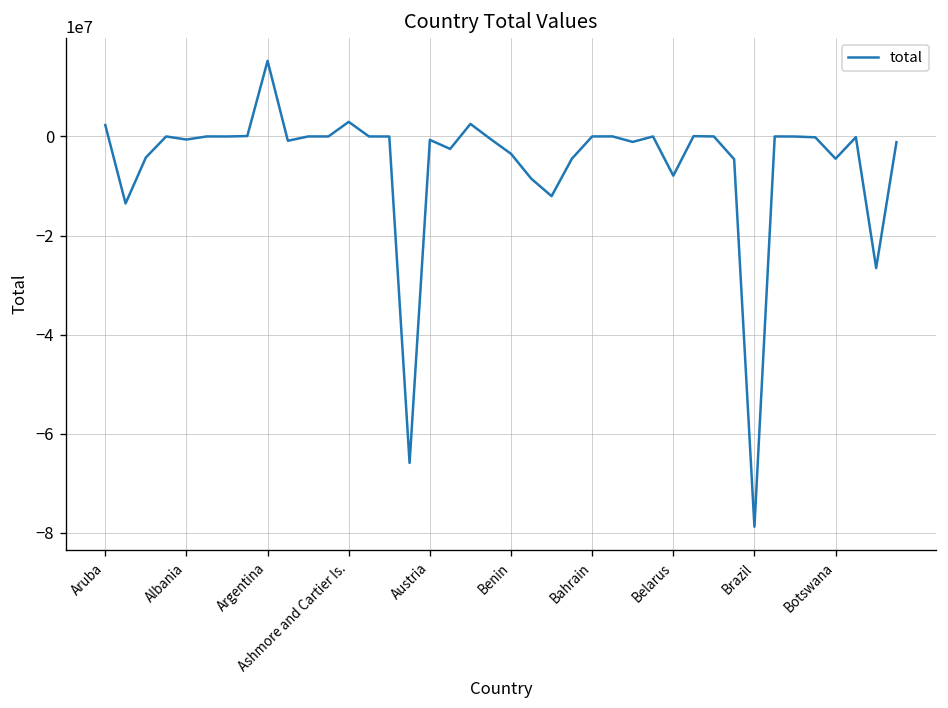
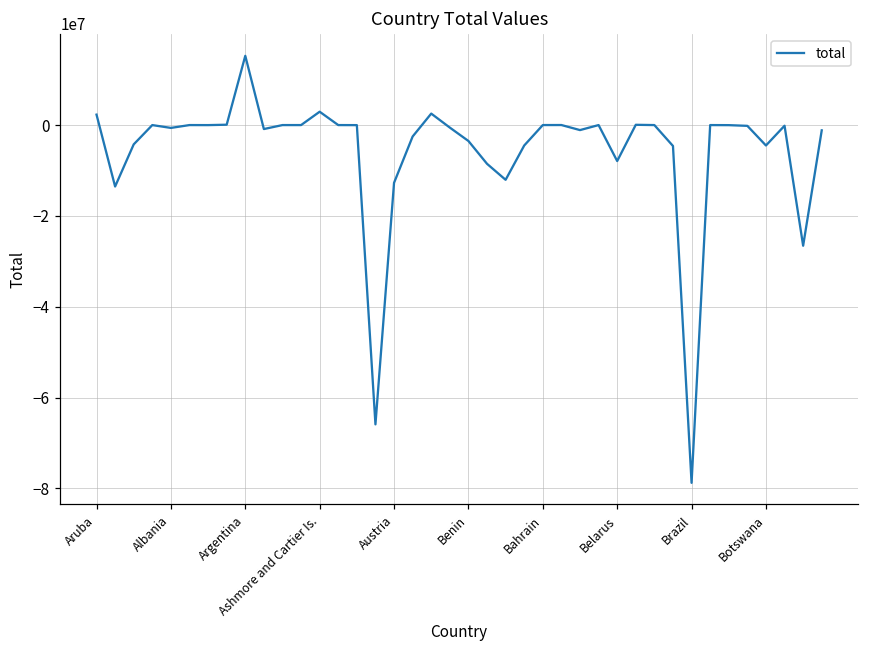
Austria: -1000000 -> -13000000
